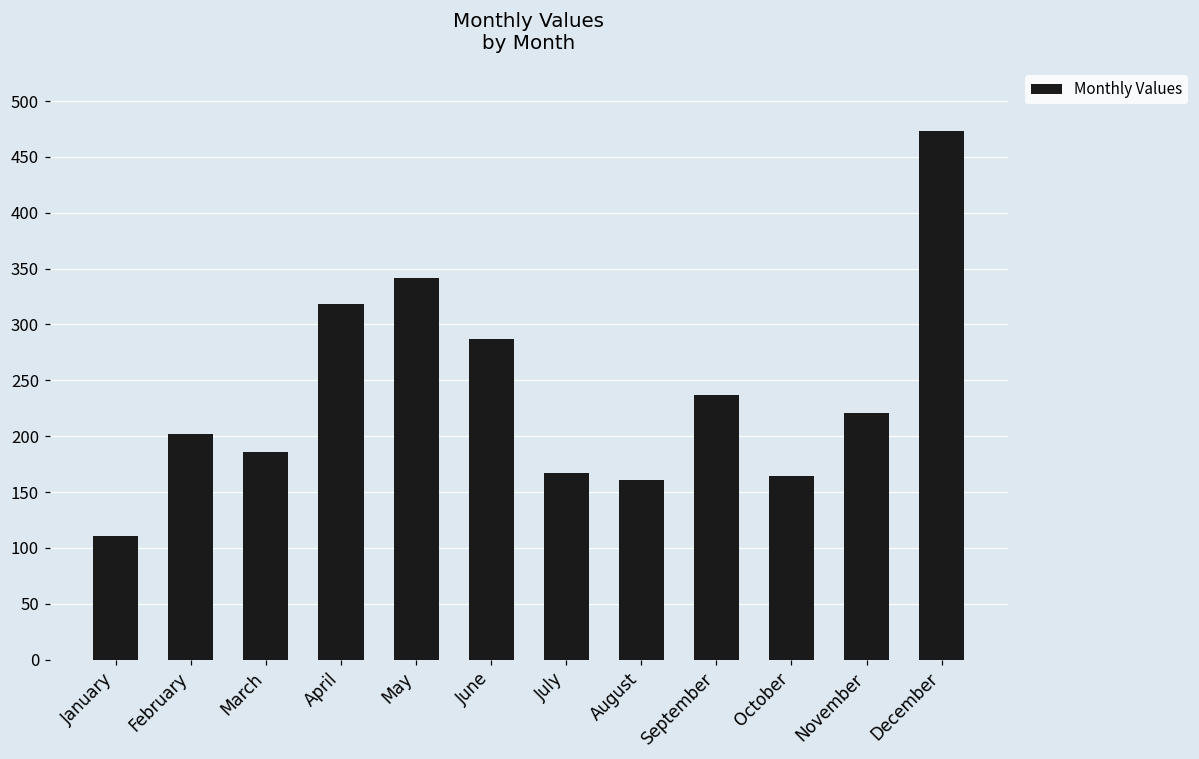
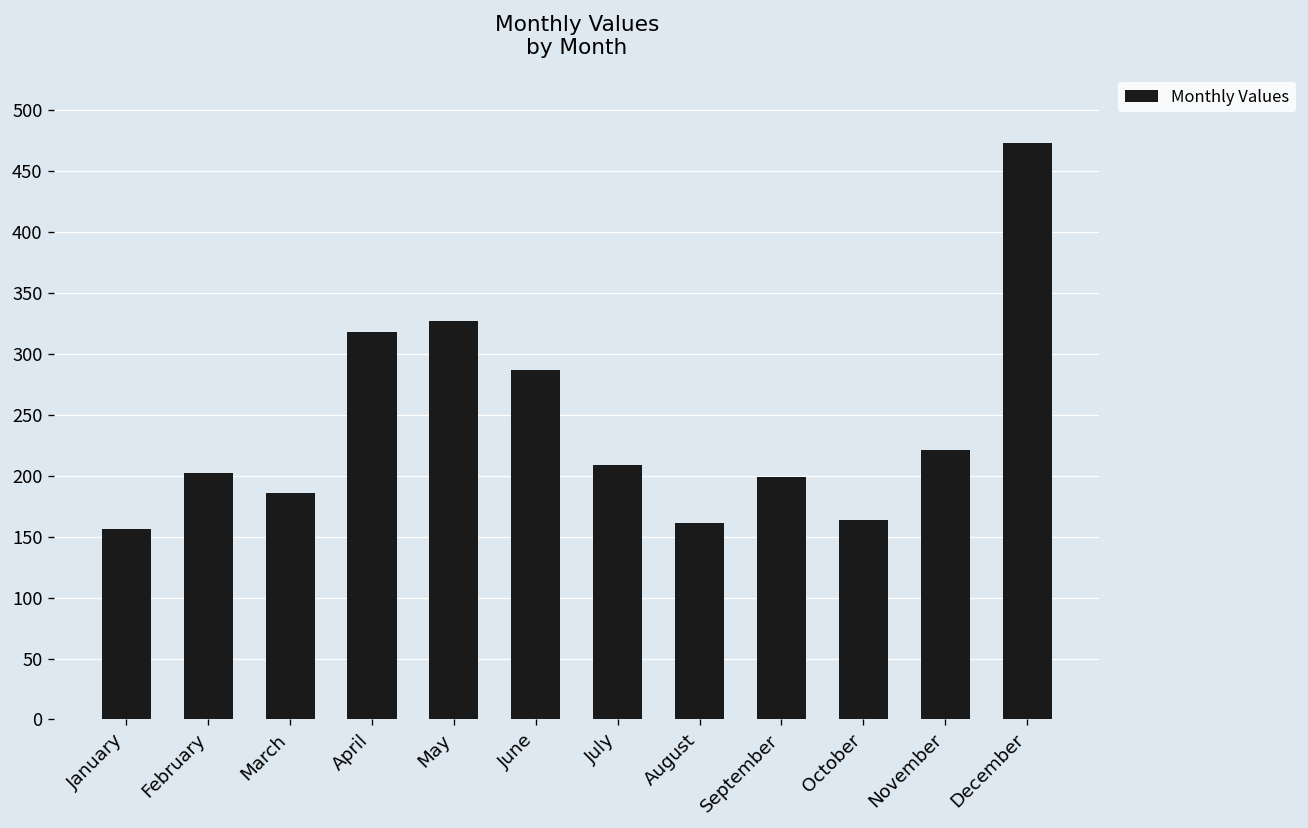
January: 111 -> 156
May: 342 -> 327
July: 167 -> 209
September: 237 -> 199
